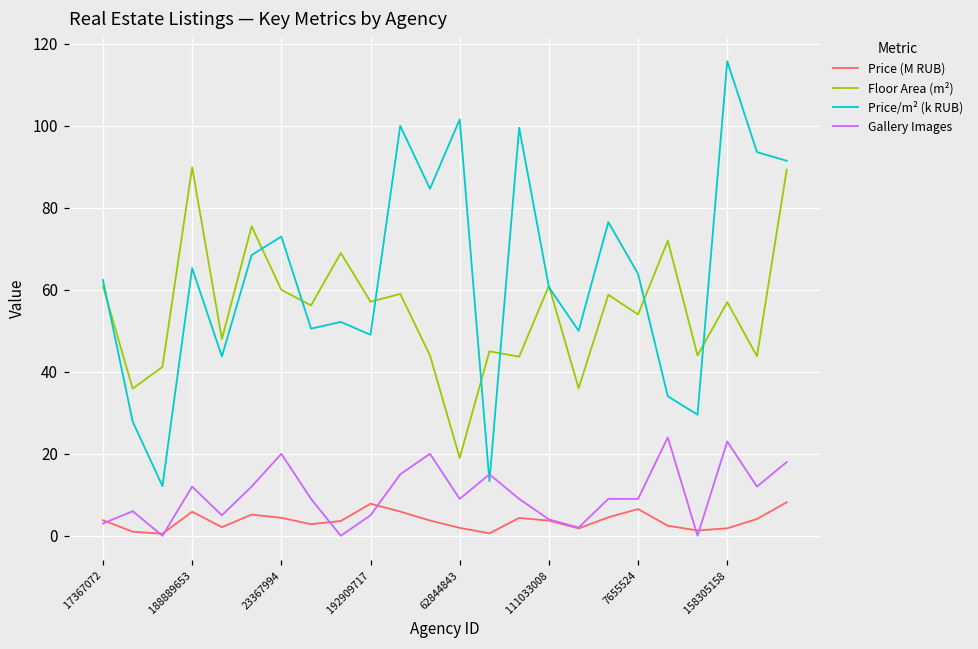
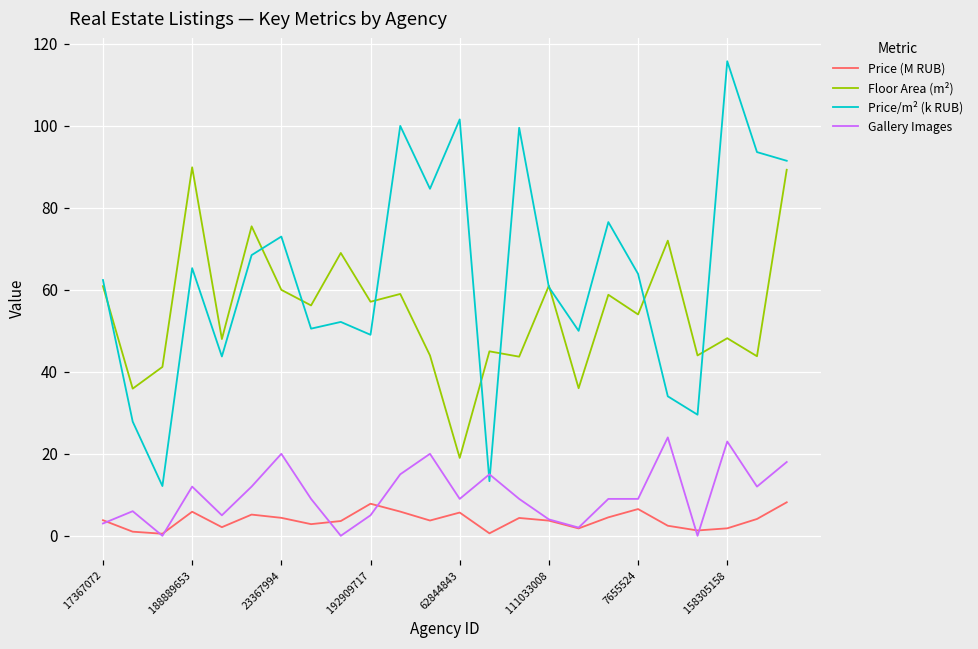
Price (M RUB), 62844843: 2 -> 6
Floor Area (m²), 158305158: 57 -> 48
